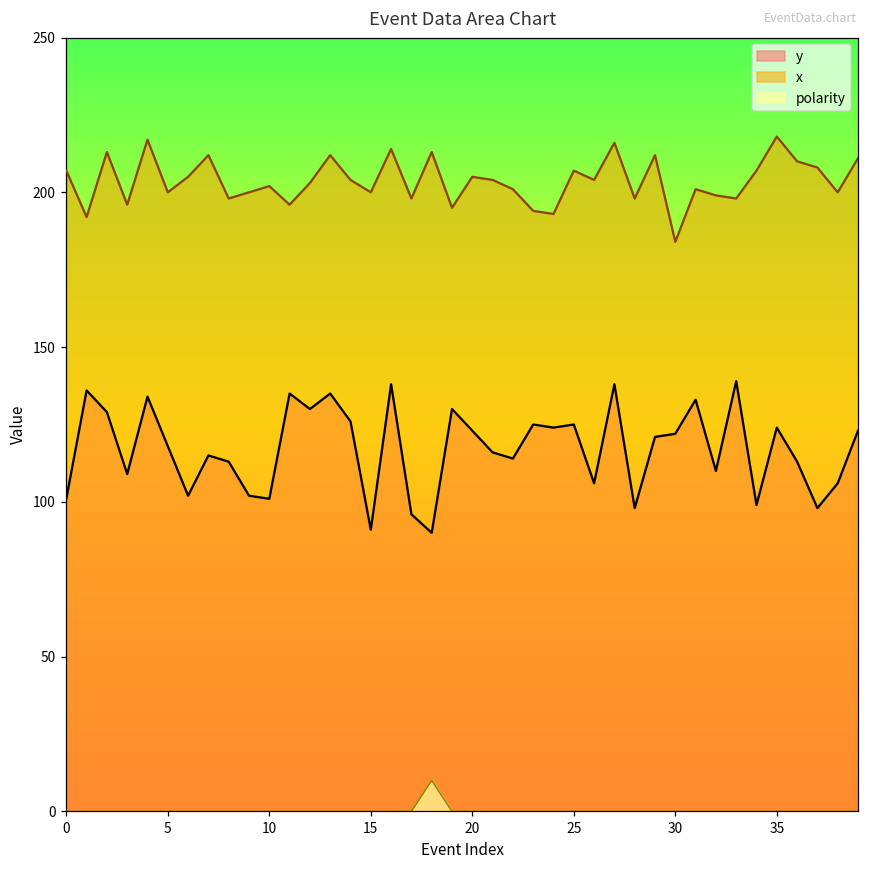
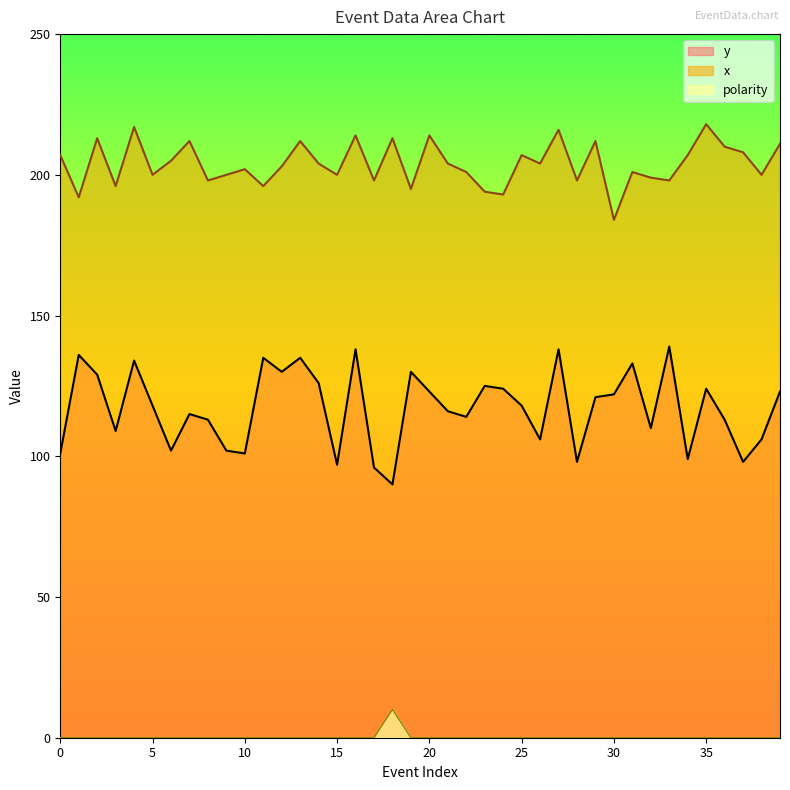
y, 15: 91 -> 97
x, 20: 205 -> 214
y, 25: 125 -> 118
